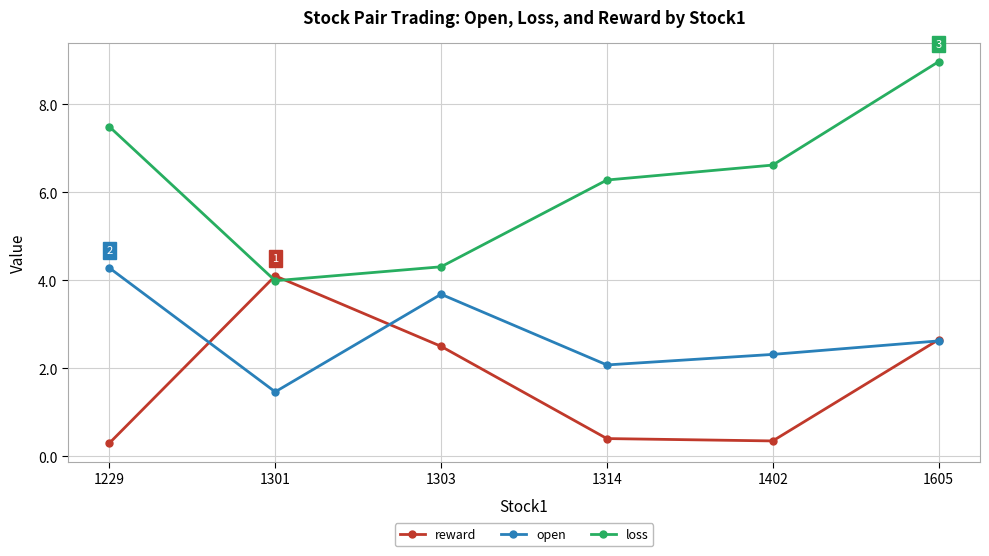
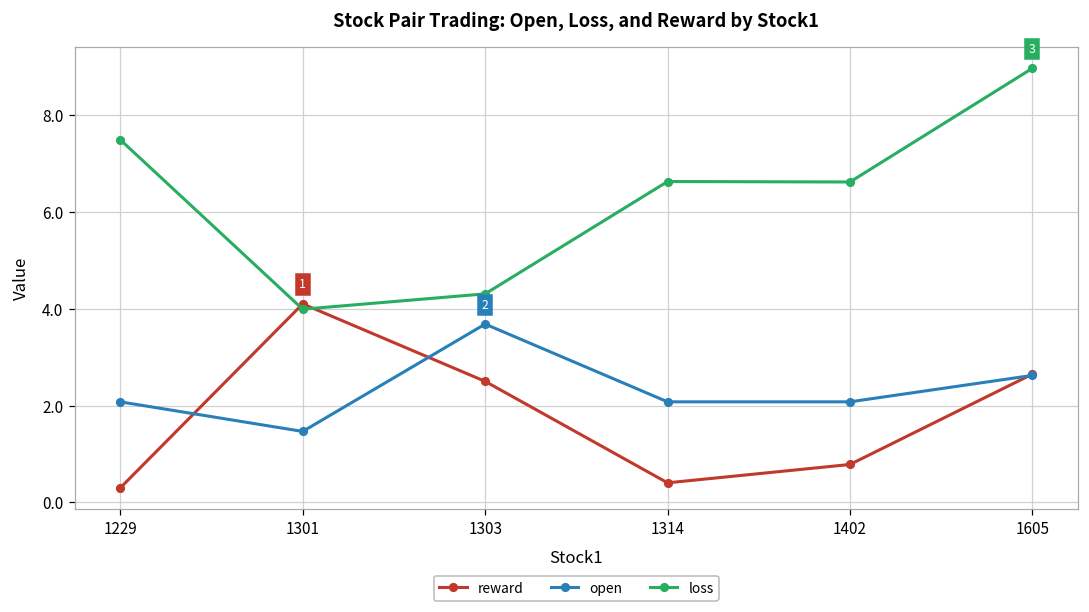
open, 1229: 4.3 -> 2.1
loss, 1314: 6.3 -> 6.6
reward, 1402: 0.3 -> 0.8
open, 1402: 2.3 -> 2.1
